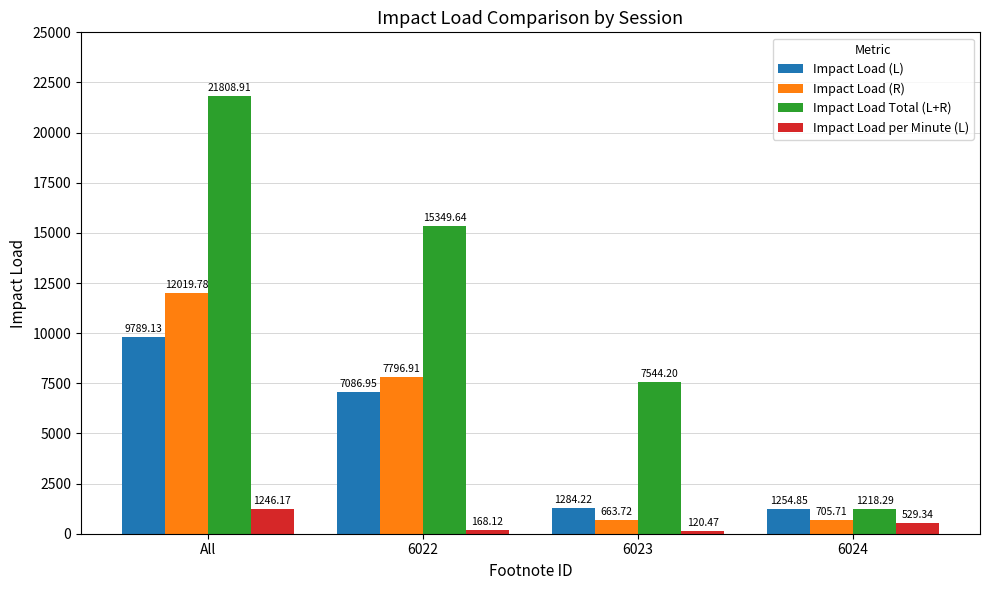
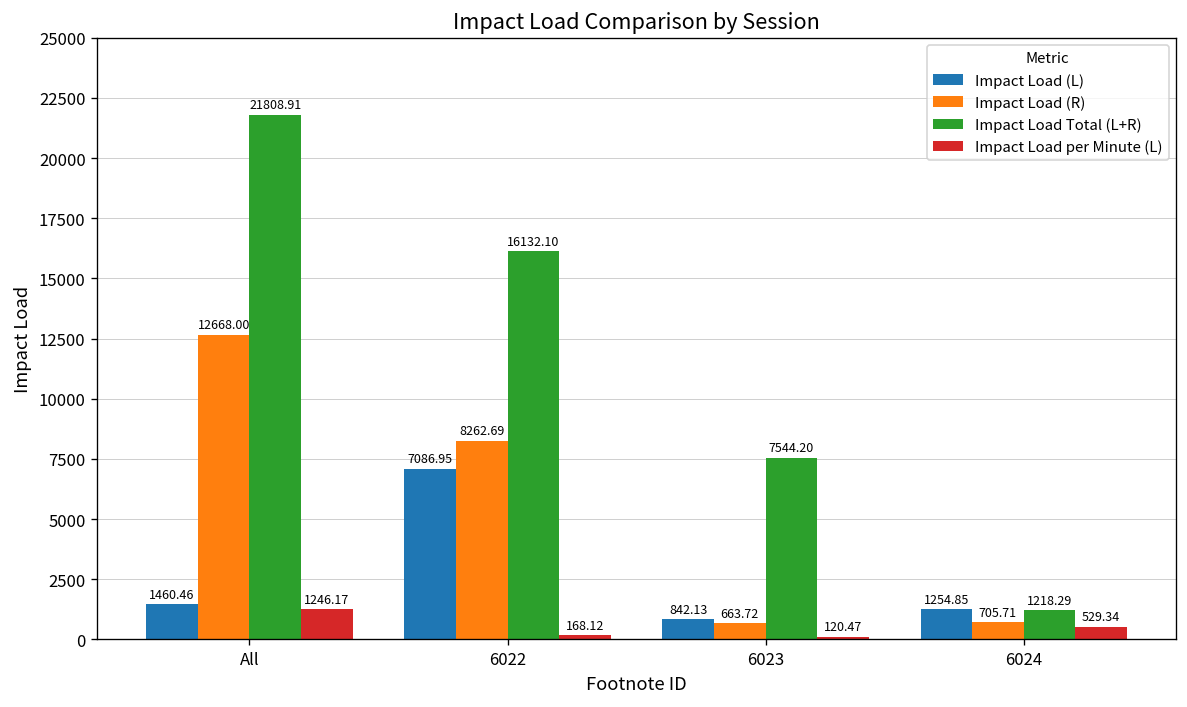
Impact Load (L), All: 9789.13 -> 1460.46
Impact Load (R), All: 12019.78 -> 12668.00
Impact Load (R), 6022: 7796.91 -> 8262.69
Impact Load Total (L+R), 6022: 15349.64 -> 16132.10
Impact Load (L), 6023: 1284.22 -> 842.13
